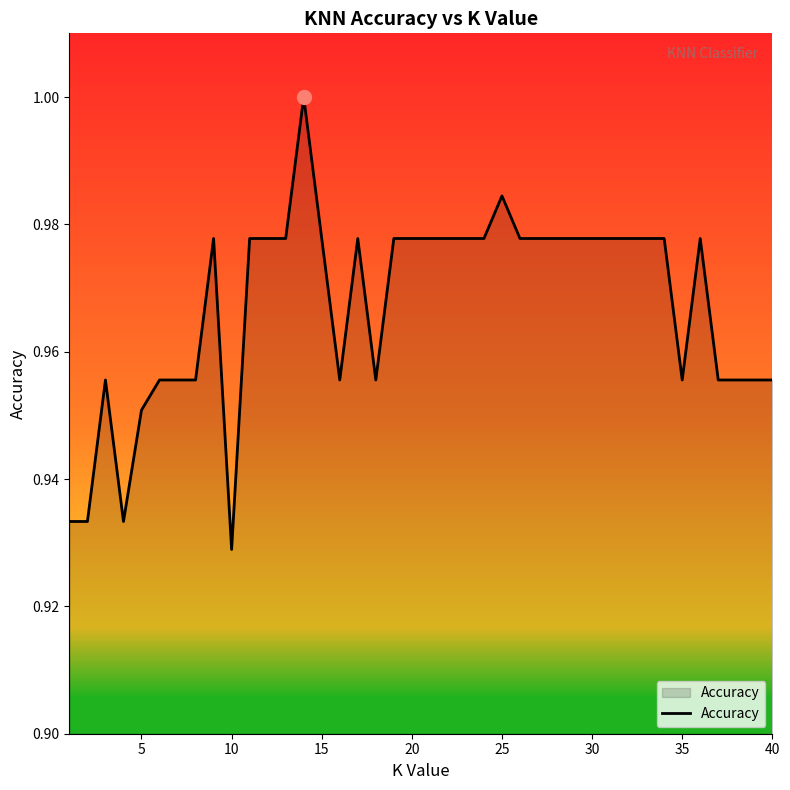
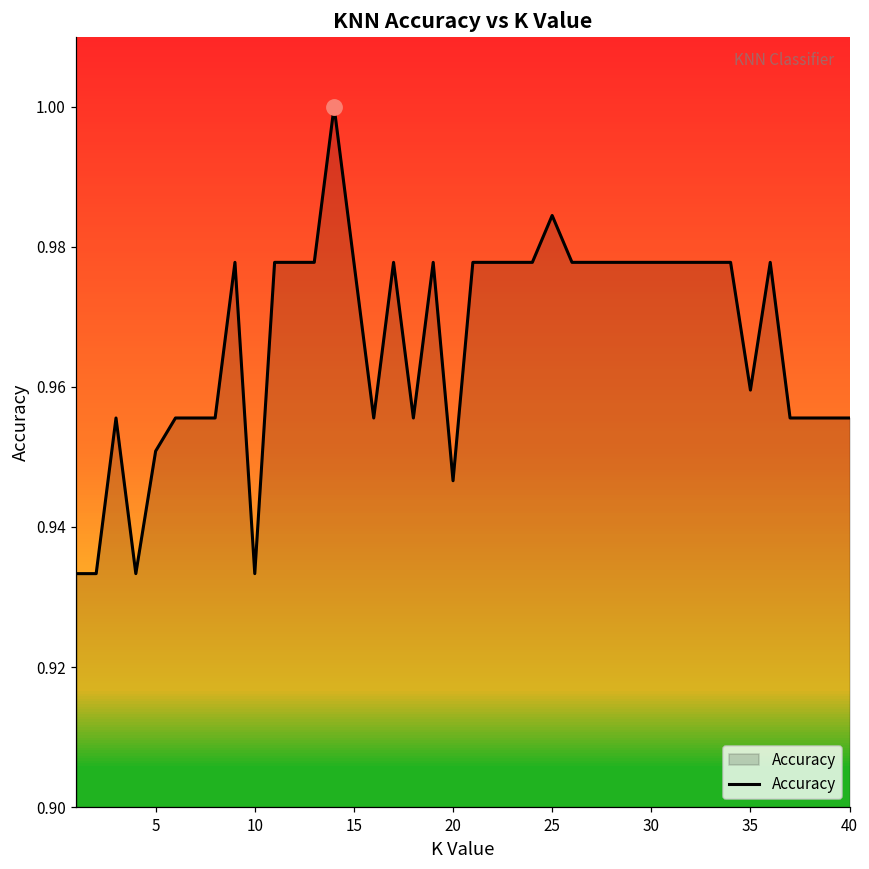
Accuracy, 10: 0.929 -> 0.933
Accuracy, 20: 0.978 -> 0.947
Accuracy, 35: 0.956 -> 0.960
